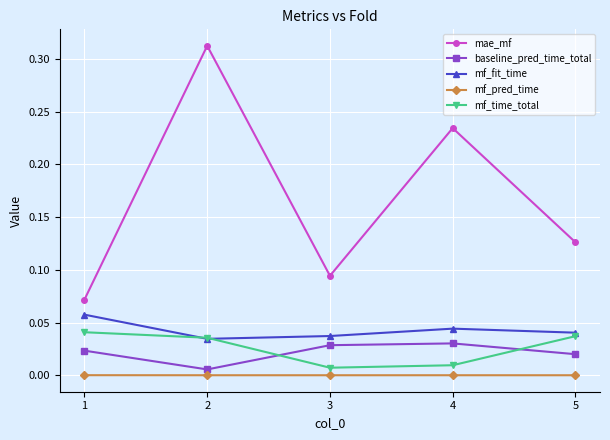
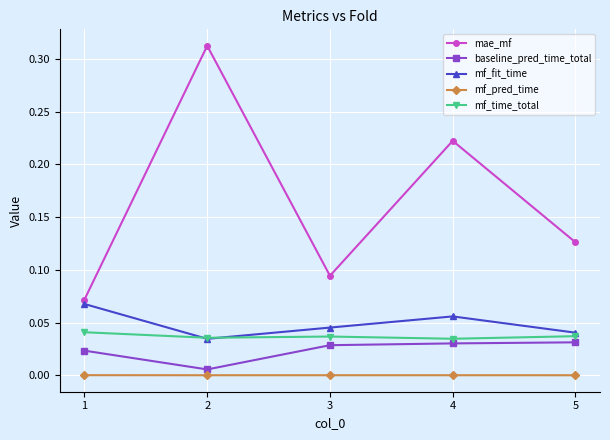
mf_fit_time, 1: 0.058 -> 0.068
mf_fit_time, 3: 0.037 -> 0.045
mf_time_total, 3: 0.007 -> 0.037
mae_mf, 4: 0.234 -> 0.222
mf_fit_time, 4: 0.044 -> 0.056
mf_time_total, 4: 0.010 -> 0.035
baseline_pred_time_total, 5: 0.020 -> 0.031
